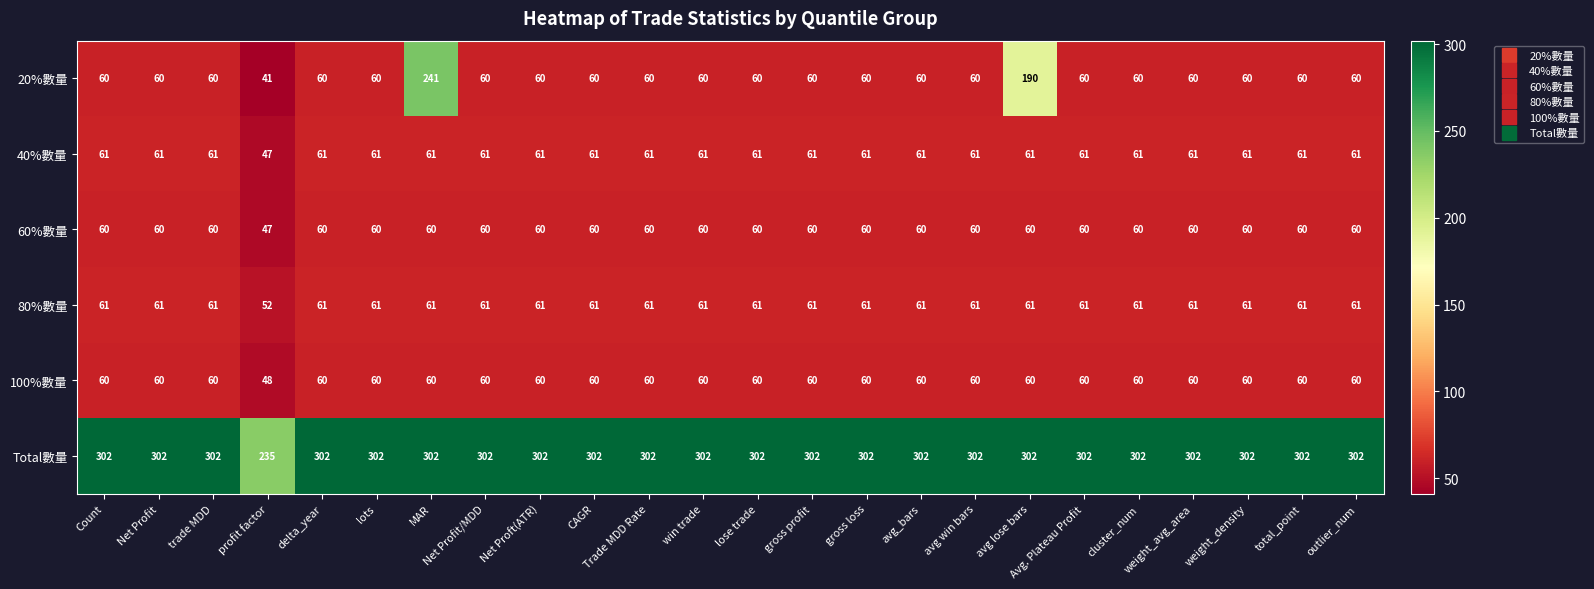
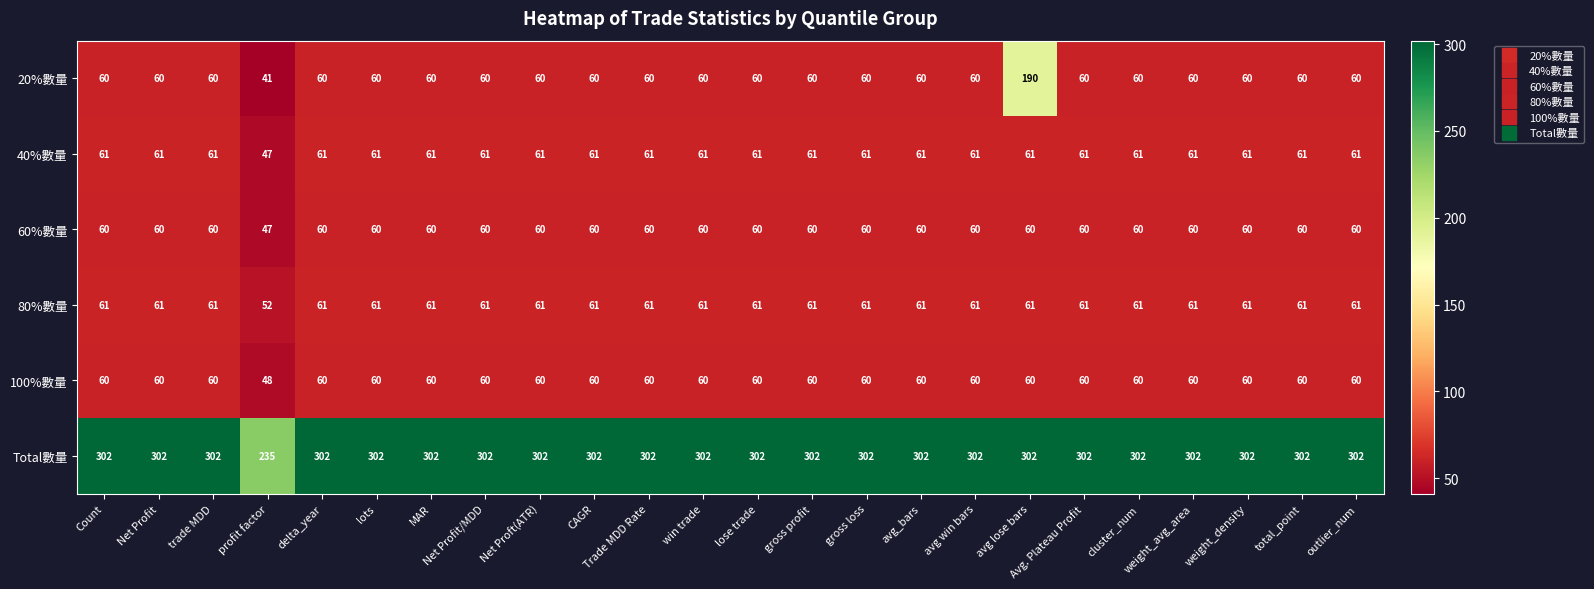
20%數量, MAR: 241 -> 60
